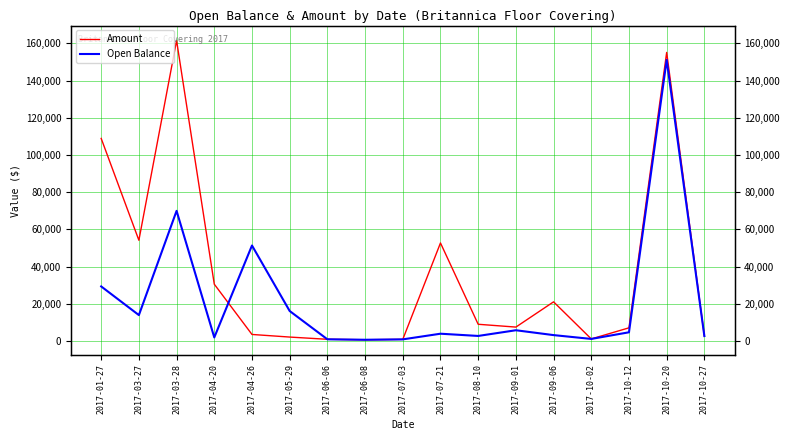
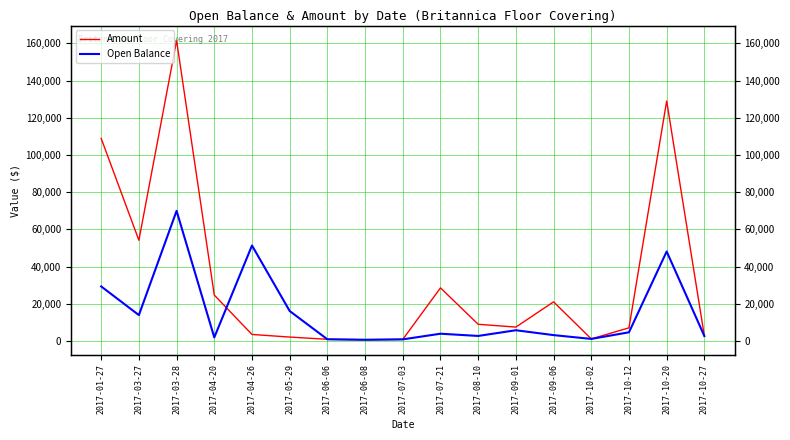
Amount, 2017-04-20: 31,000 -> 25,000
Amount, 2017-07-21: 53,000 -> 29,000
Amount, 2017-10-20: 155,000 -> 129,000
Open Balance, 2017-10-20: 151,000 -> 48,000
